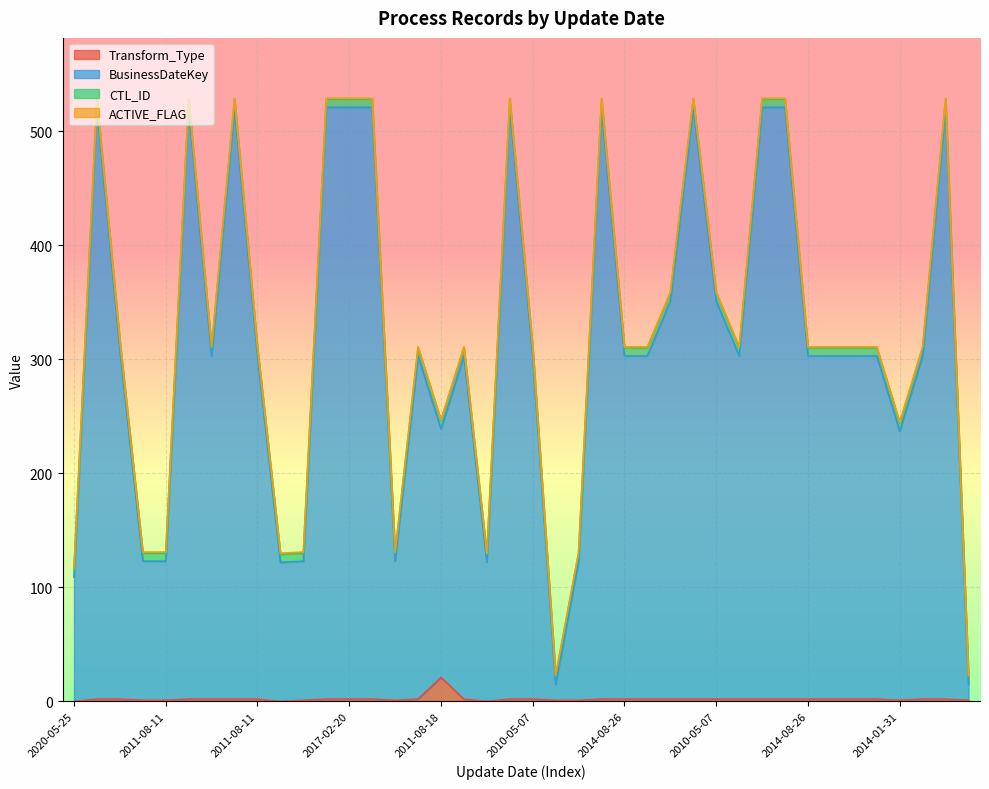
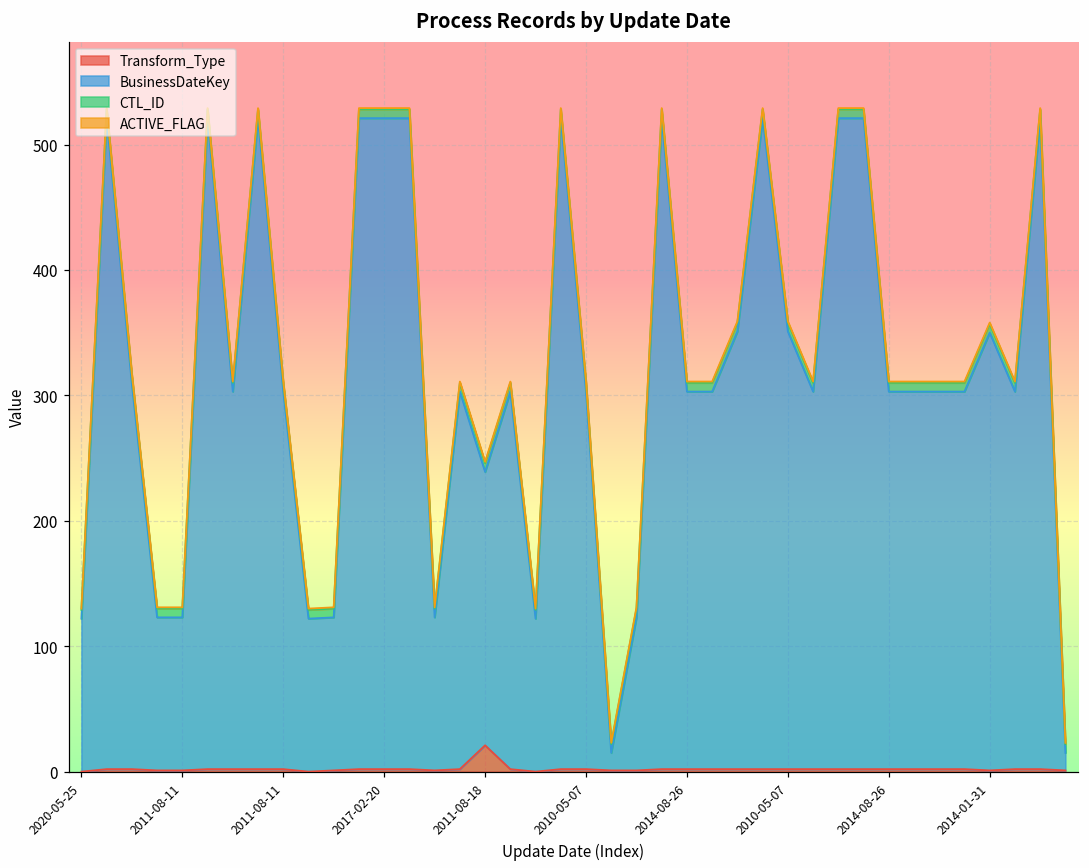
BusinessDateKey, 2020-05-25: 109 -> 122
BusinessDateKey, 2014-01-31: 236 -> 349
